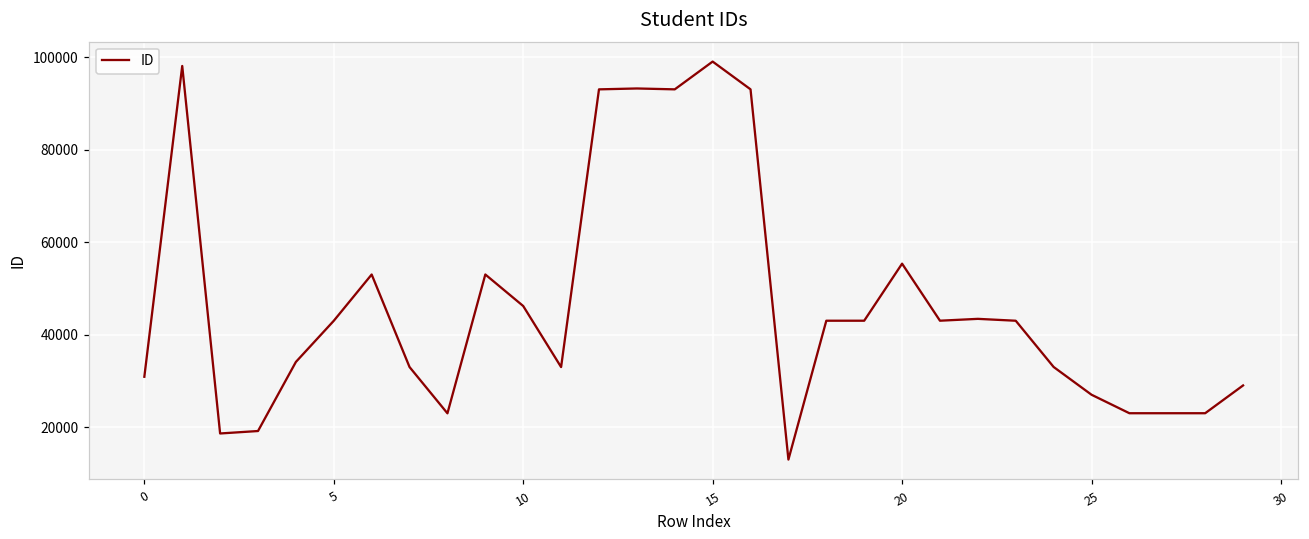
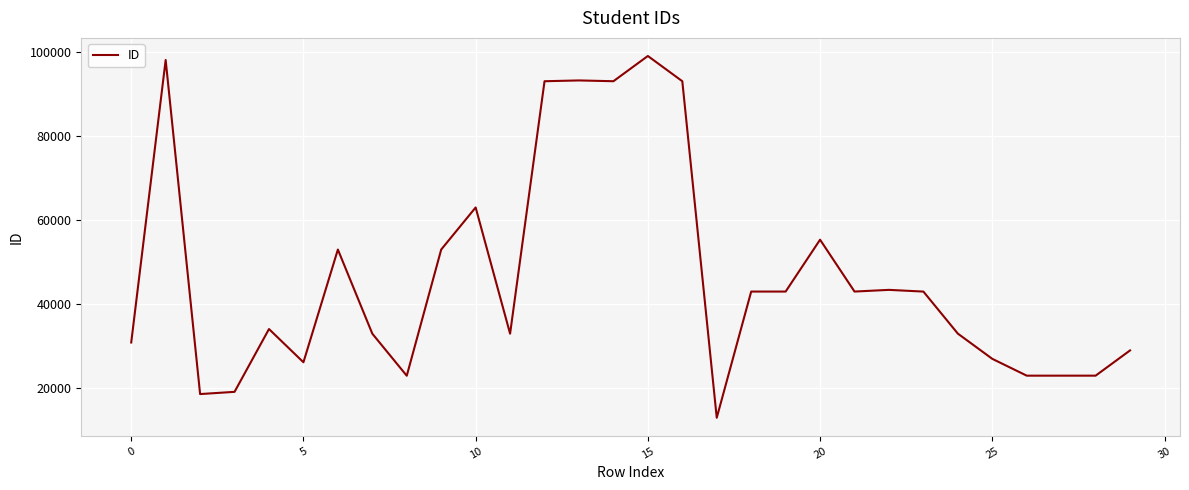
5: 43000 -> 26000
10: 46000 -> 63000
